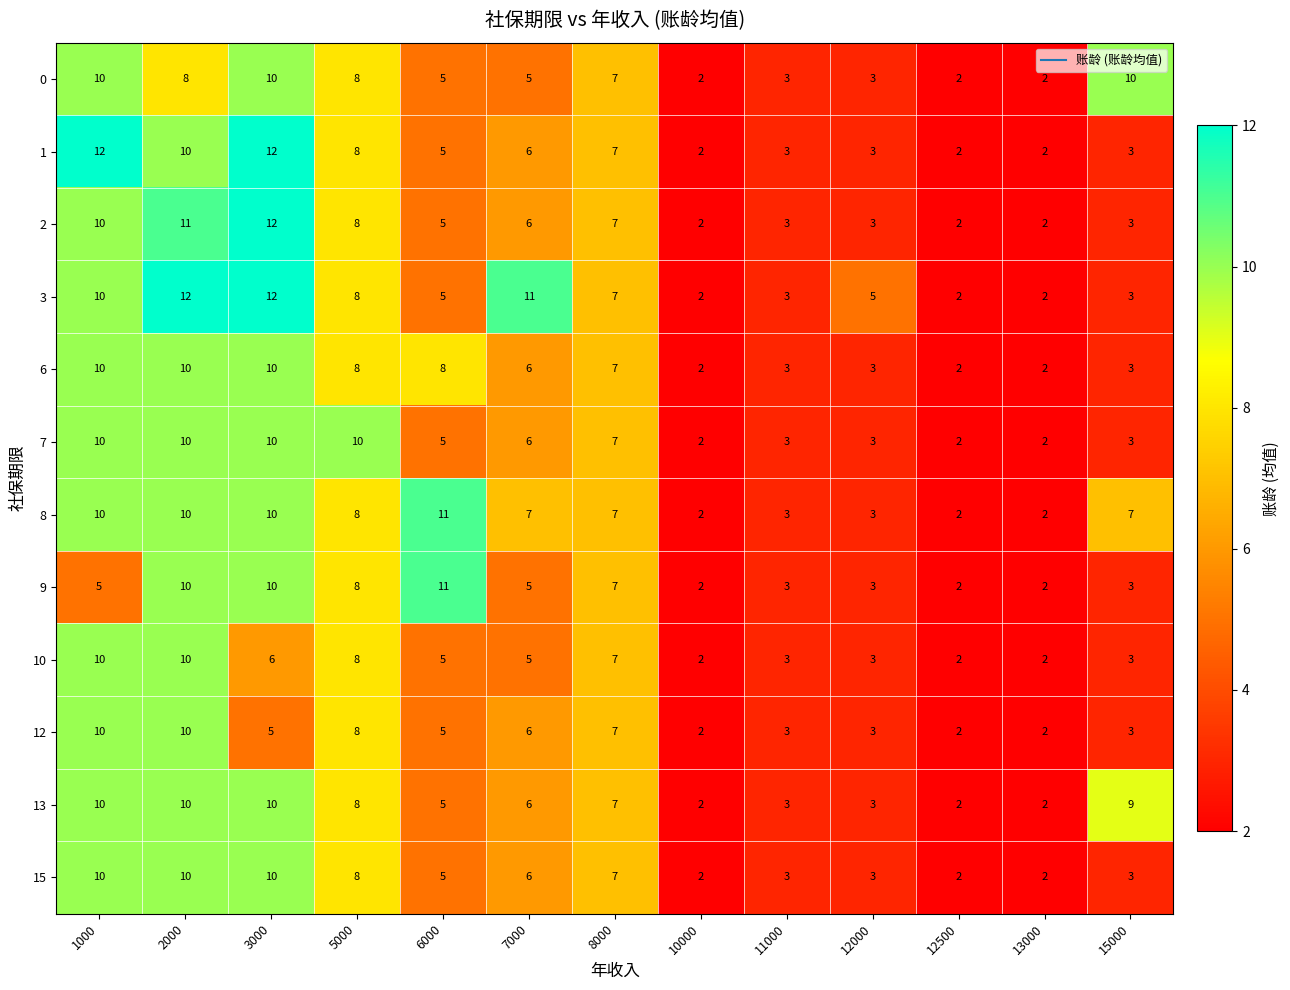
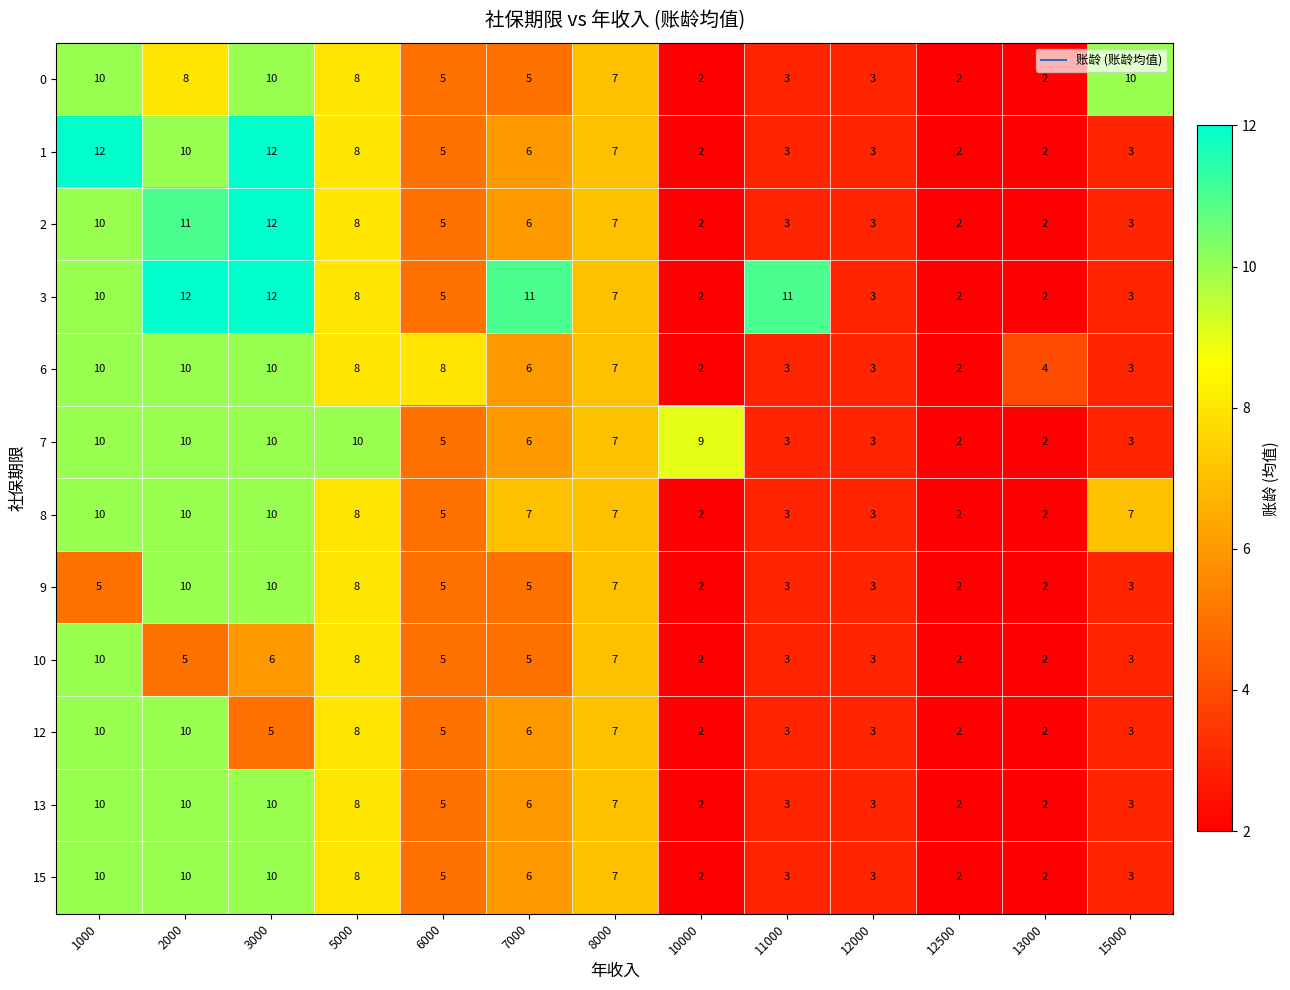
3, 11000: 3 -> 11
3, 12000: 5 -> 3
6, 13000: 2 -> 4
7, 10000: 2 -> 9
8, 6000: 11 -> 5
9, 6000: 11 -> 5
10, 2000: 10 -> 5
13, 15000: 9 -> 3
